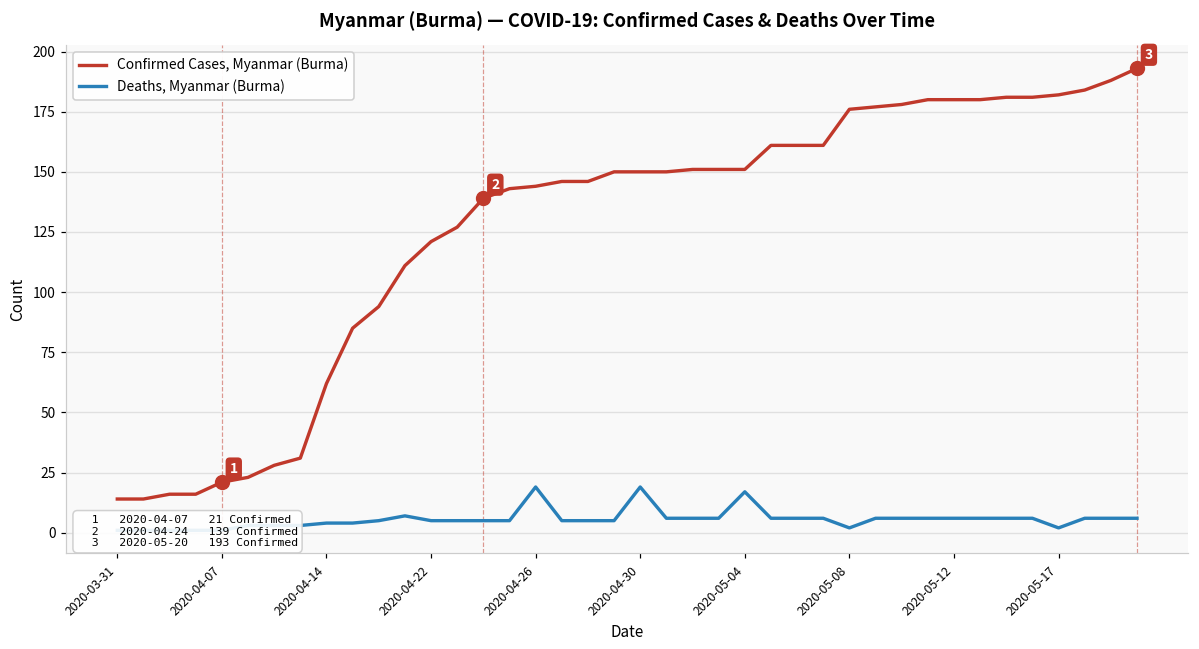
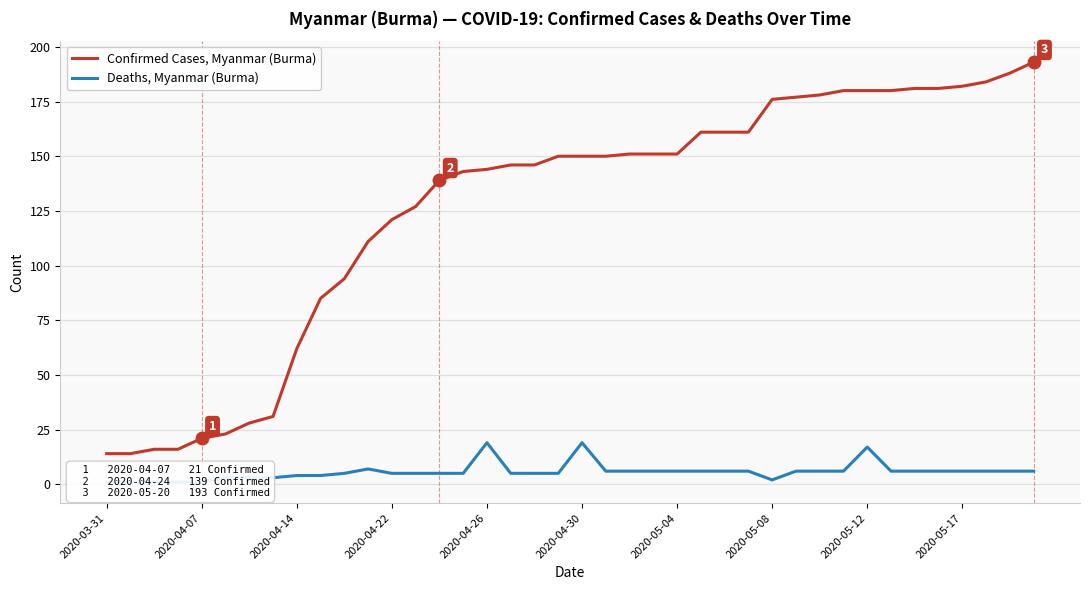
Deaths, Myanmar (Burma), 2020-05-04: 17 -> 6
Deaths, Myanmar (Burma), 2020-05-12: 6 -> 17
Deaths, Myanmar (Burma), 2020-05-17: 2 -> 6
